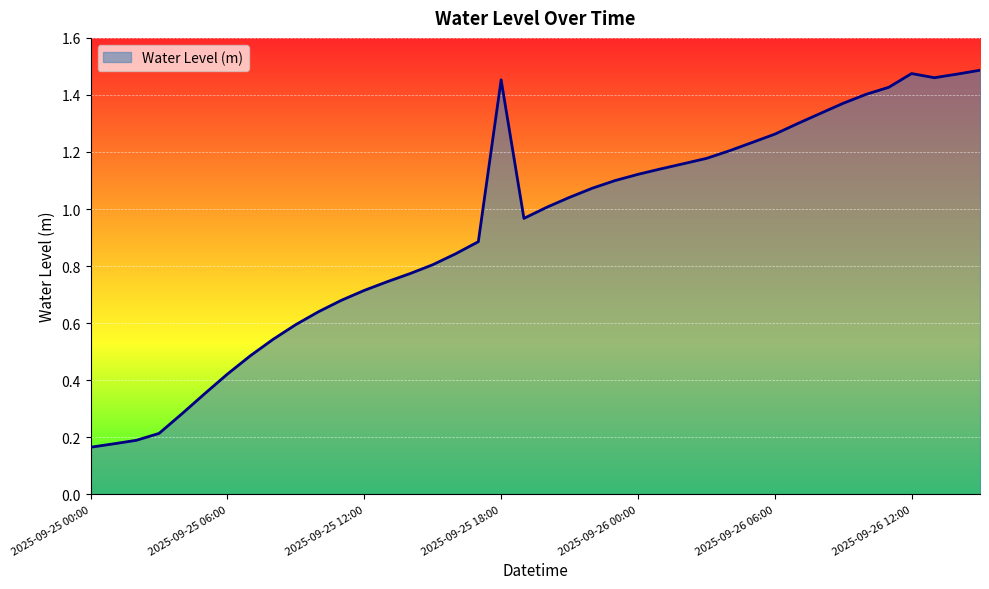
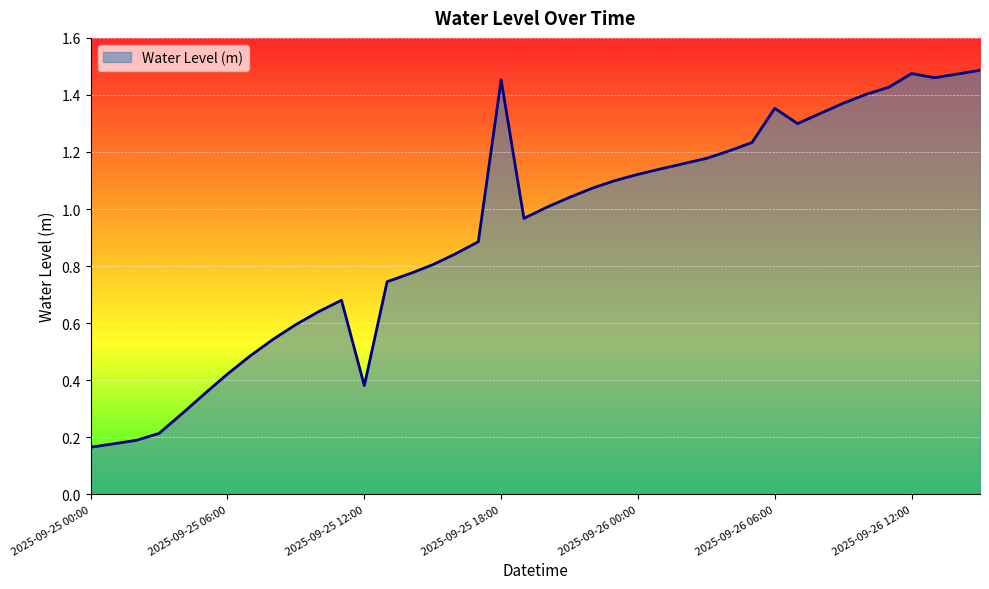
2025-09-25 12:00: 0.71 -> 0.38
2025-09-26 06:00: 1.26 -> 1.35
